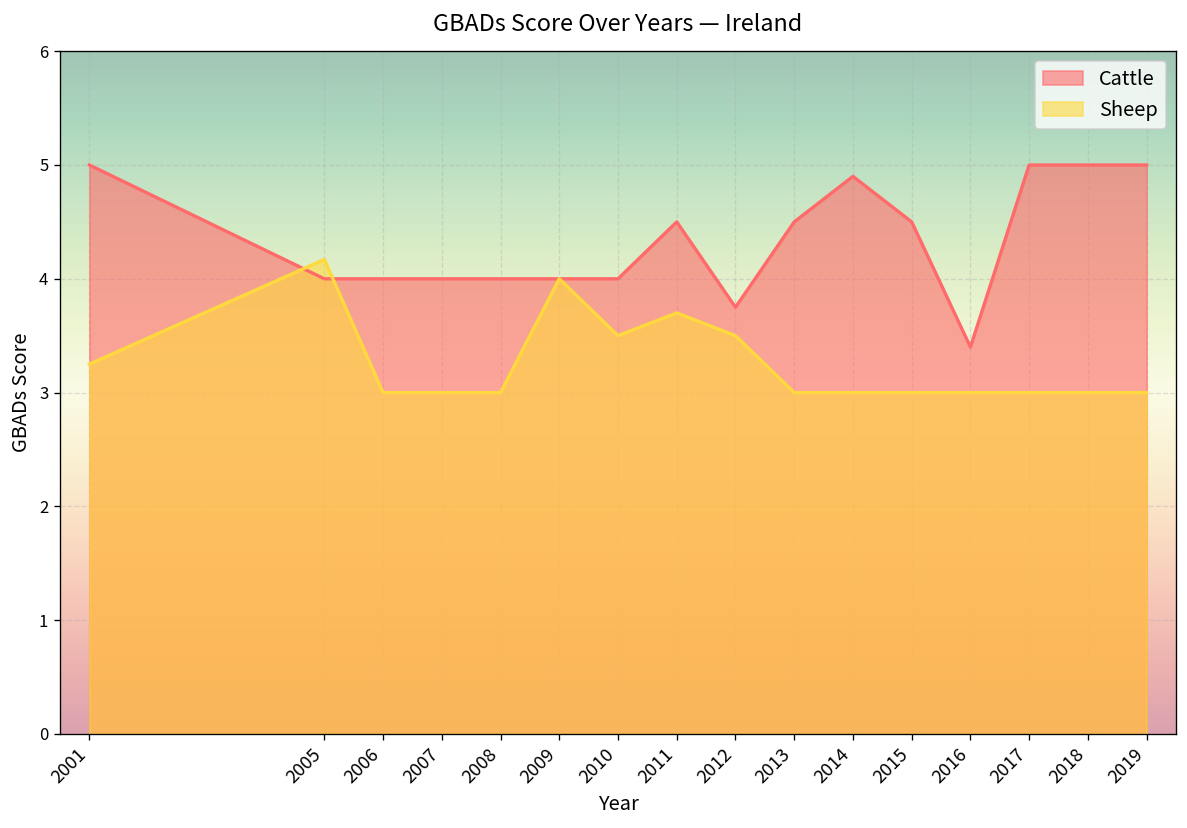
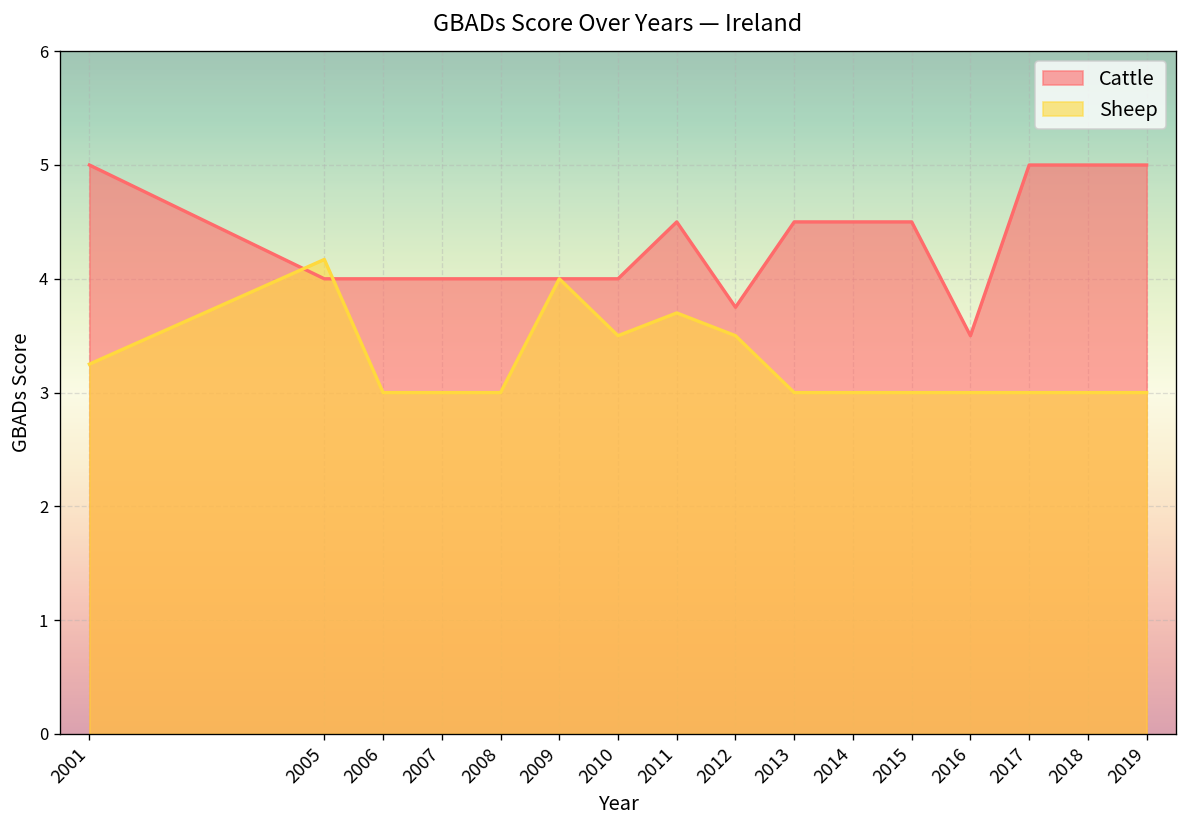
Cattle, 2014: 4.9 -> 4.5
Cattle, 2016: 3.4 -> 3.5
